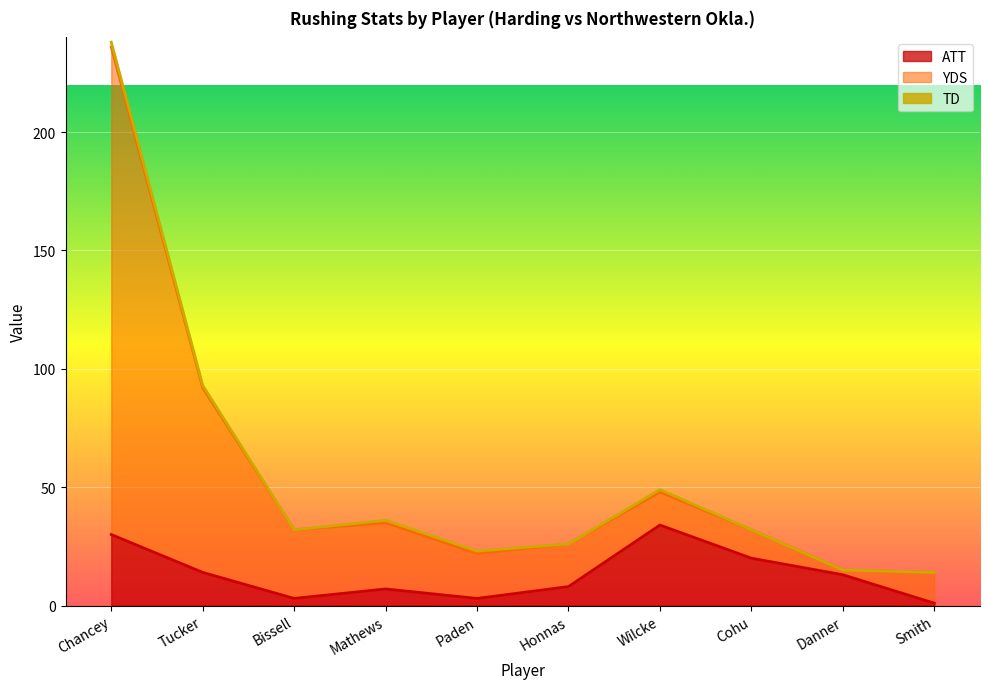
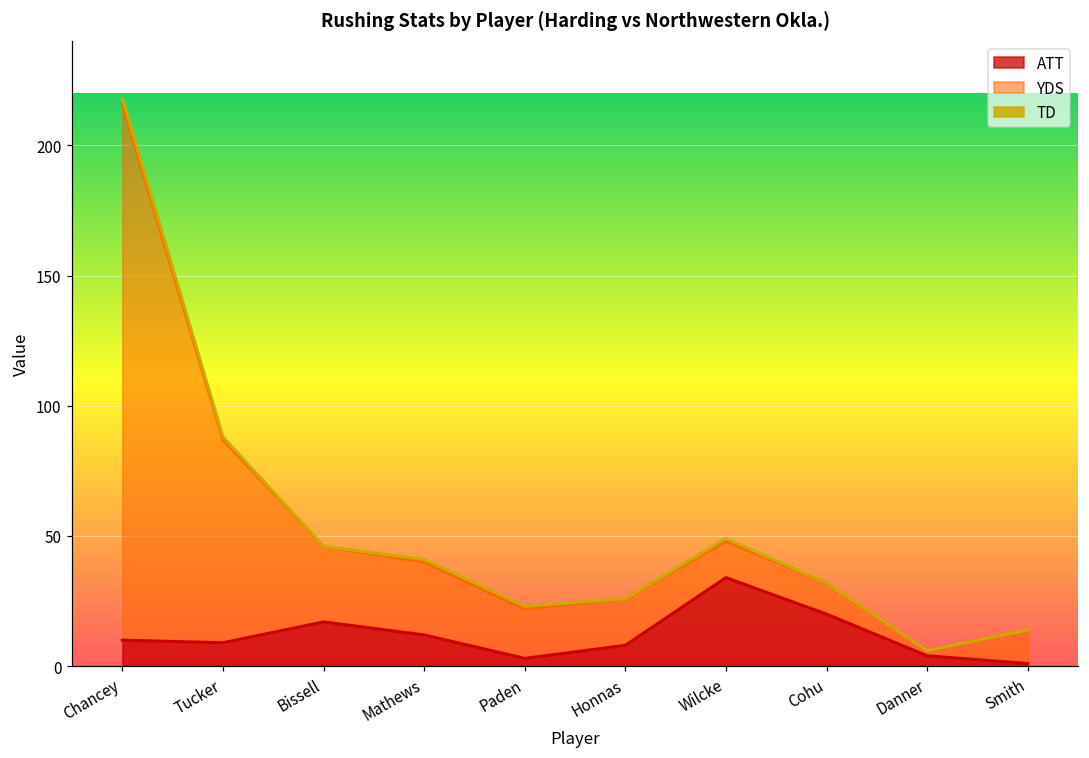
ATT, Chancey: 30 -> 10
ATT, Tucker: 14 -> 9
ATT, Bissell: 3 -> 17
ATT, Mathews: 7 -> 12
ATT, Danner: 13 -> 4
